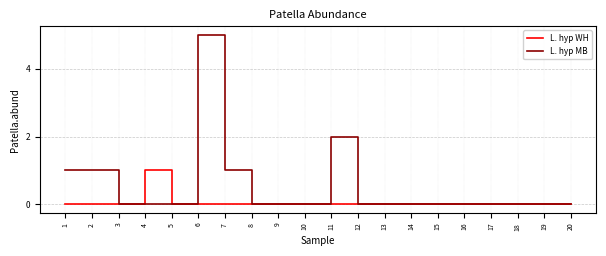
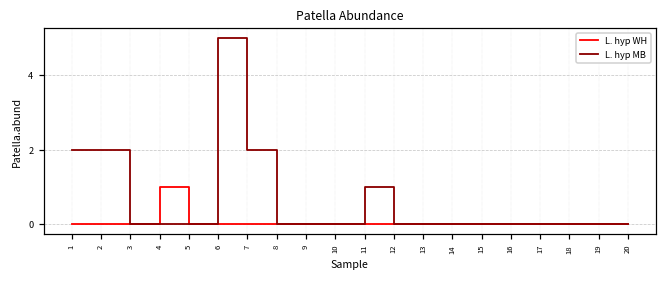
L. hyp MB, 1: 1 -> 2
L. hyp MB, 2: 1 -> 2
L. hyp MB, 7: 1 -> 2
L. hyp MB, 11: 2 -> 1
